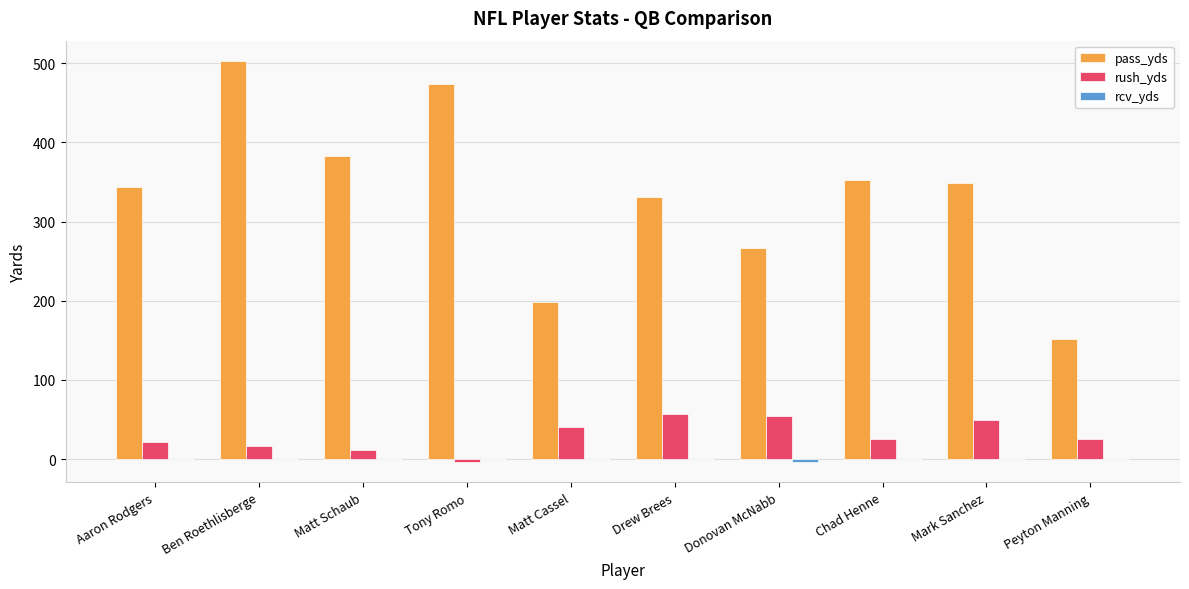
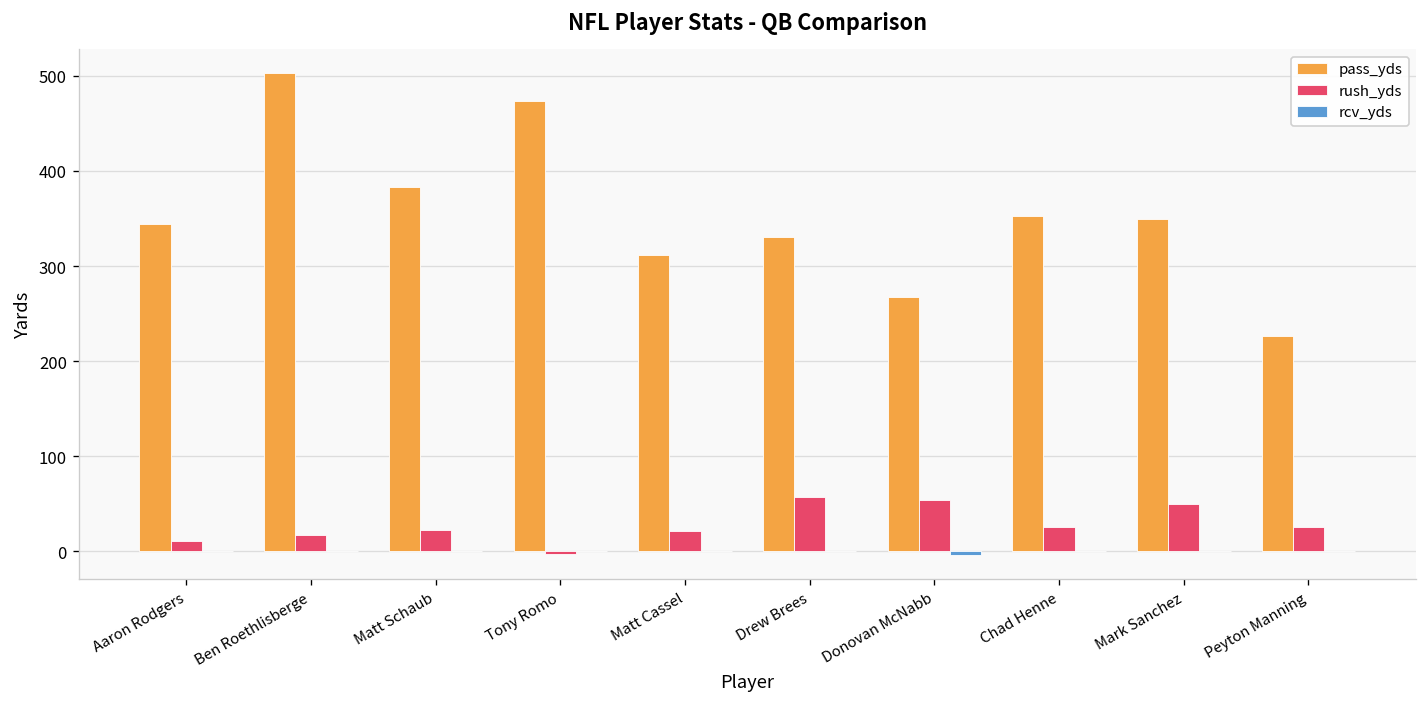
rush_yds, Aaron Rodgers: 20 -> 10
rush_yds, Matt Schaub: 10 -> 20
pass_yds, Matt Cassel: 200 -> 310
rush_yds, Matt Cassel: 40 -> 20
pass_yds, Peyton Manning: 150 -> 230
